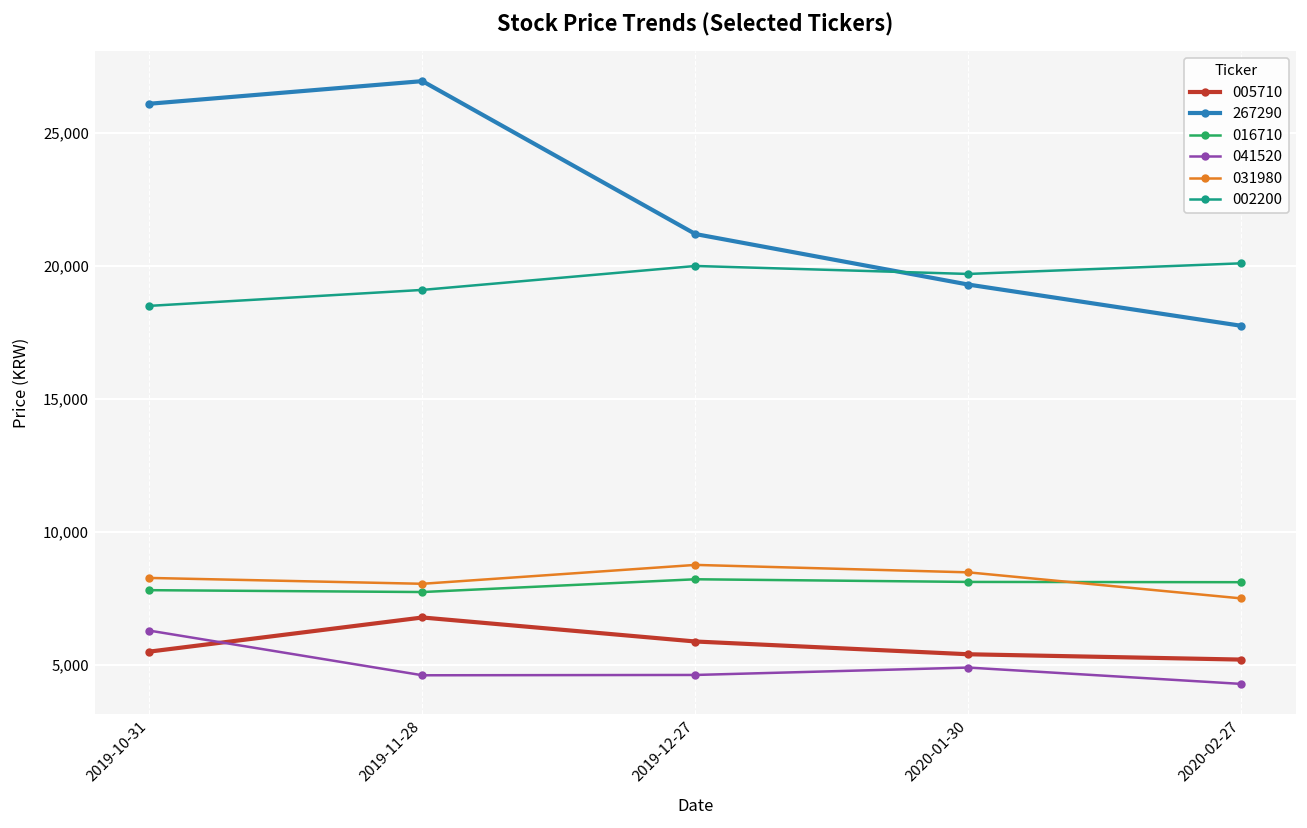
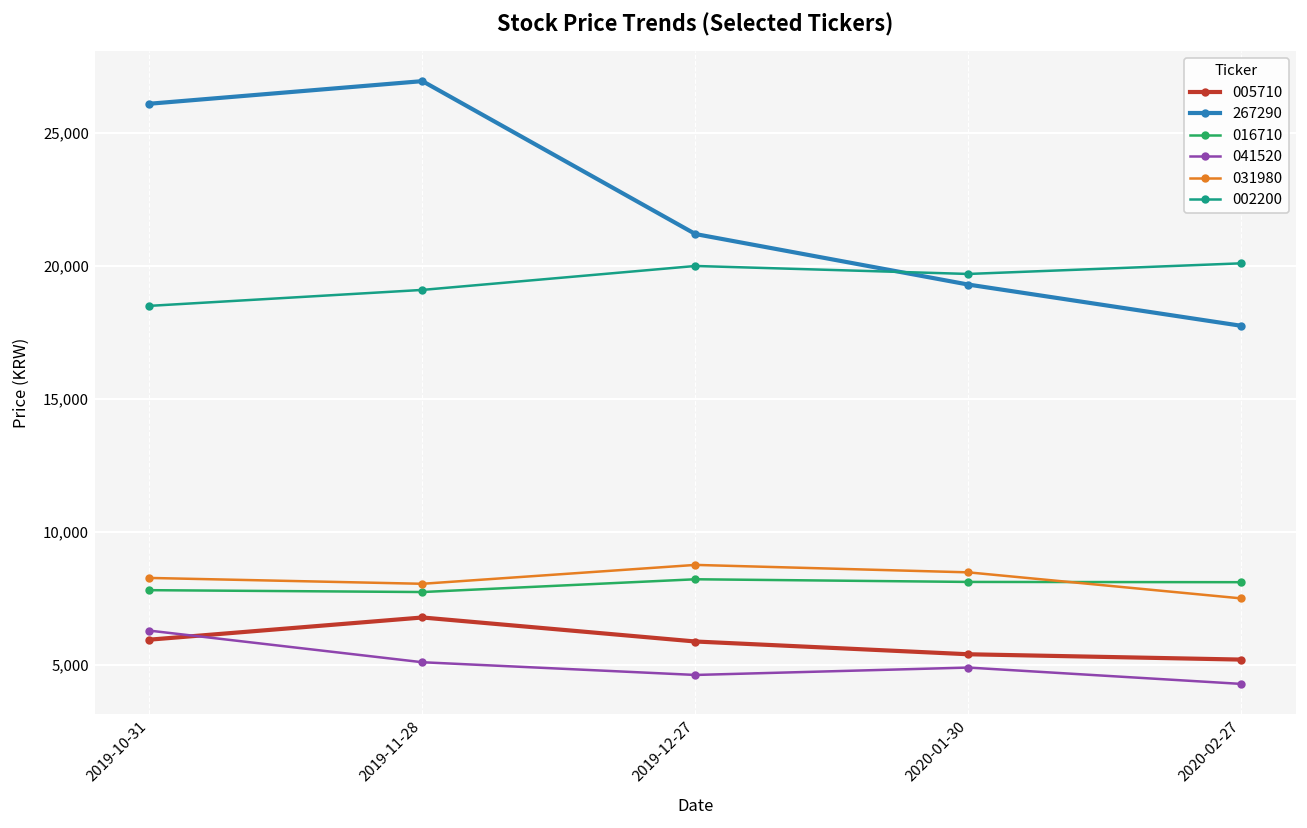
005710, 2019-10-31: 5,500 -> 5,900
041520, 2019-11-28: 4,600 -> 5,100
